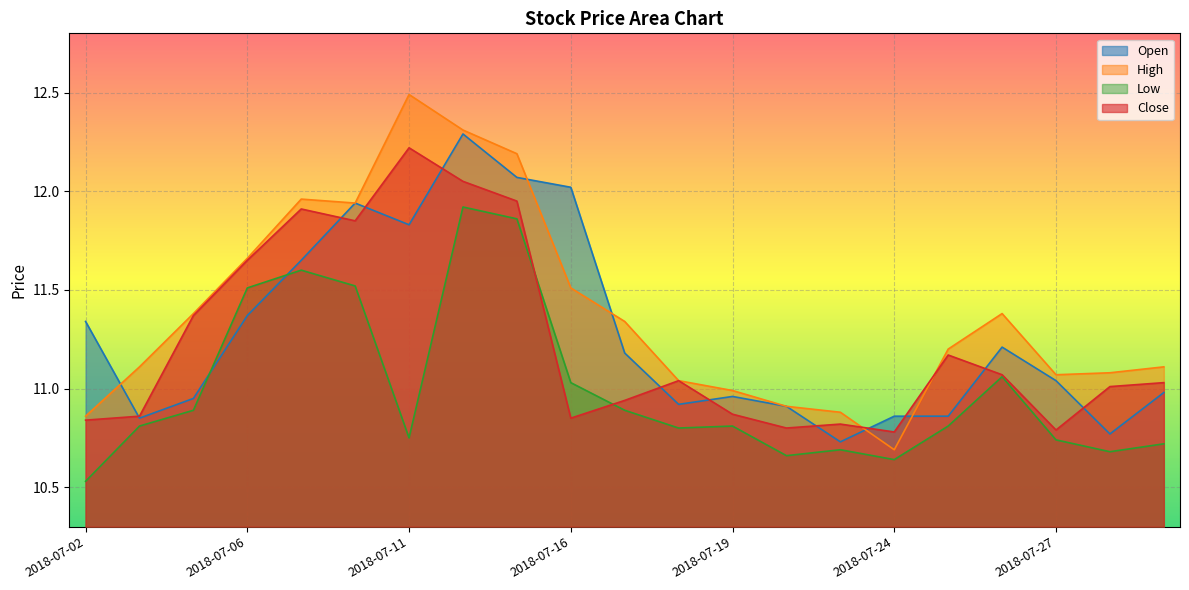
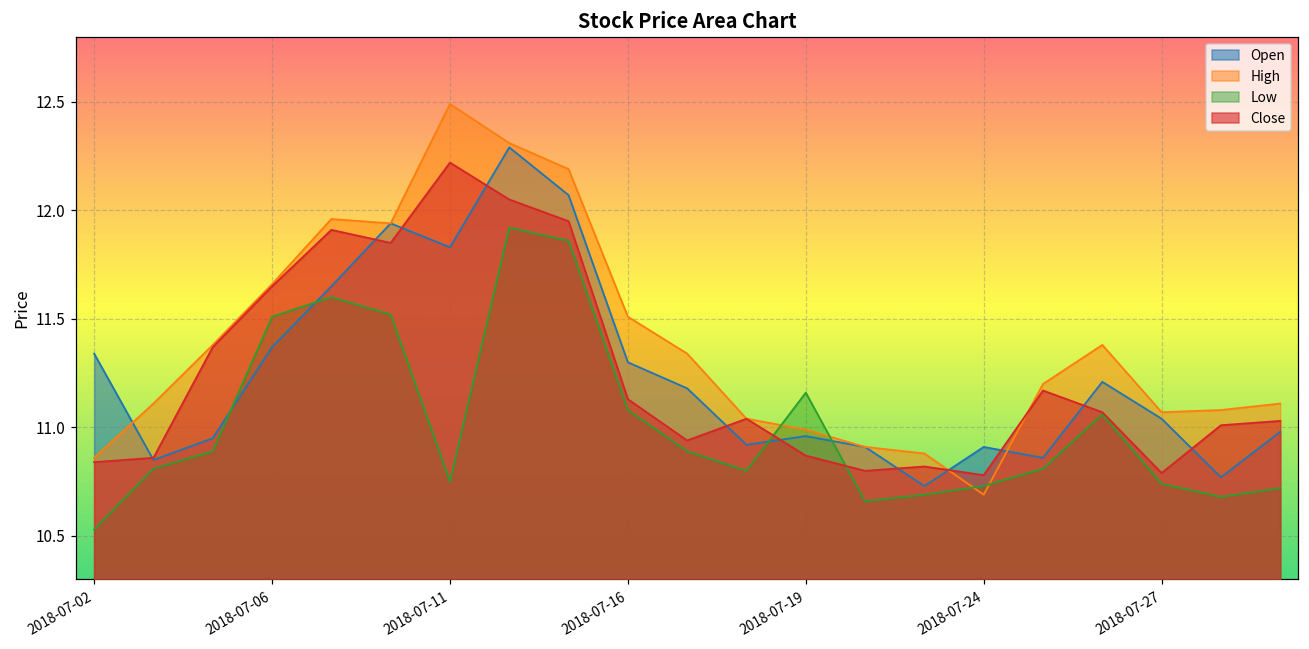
Open, 2018-07-16: 12.02 -> 11.30
Low, 2018-07-16: 11.03 -> 11.08
Close, 2018-07-16: 10.85 -> 11.13
Low, 2018-07-19: 10.81 -> 11.16
Open, 2018-07-24: 10.86 -> 10.91
Low, 2018-07-24: 10.64 -> 10.73
